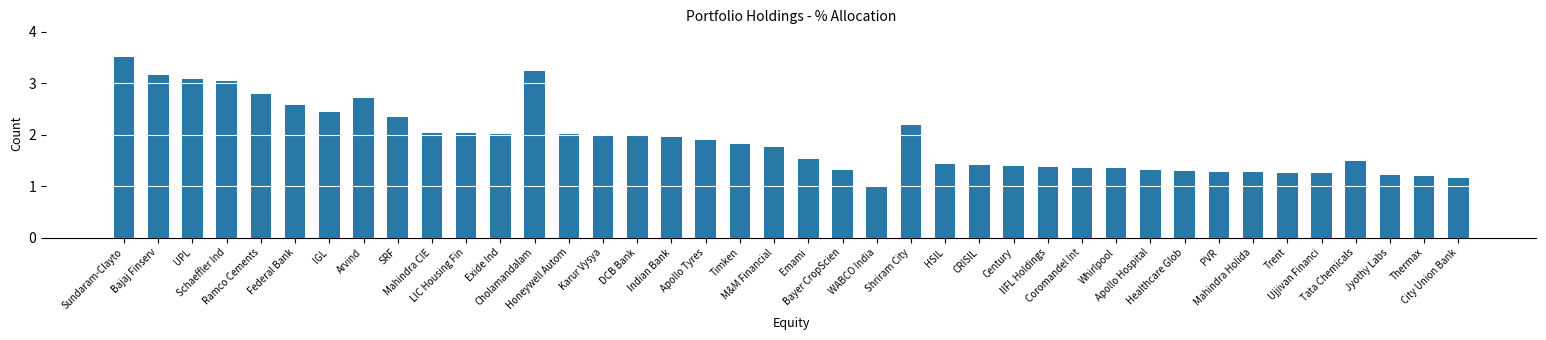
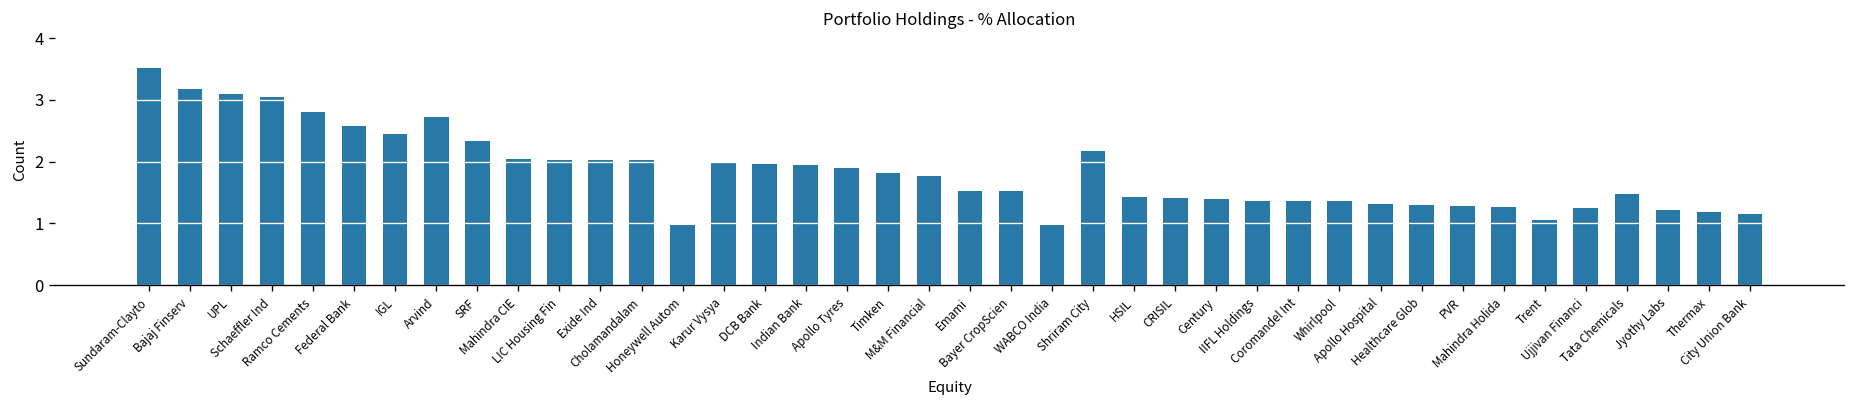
Cholamandalam: 3.2 -> 2.0
Honeywell Autom: 2.0 -> 1.0
Bayer CropScien: 1.3 -> 1.5
Trent: 1.3 -> 1.1
